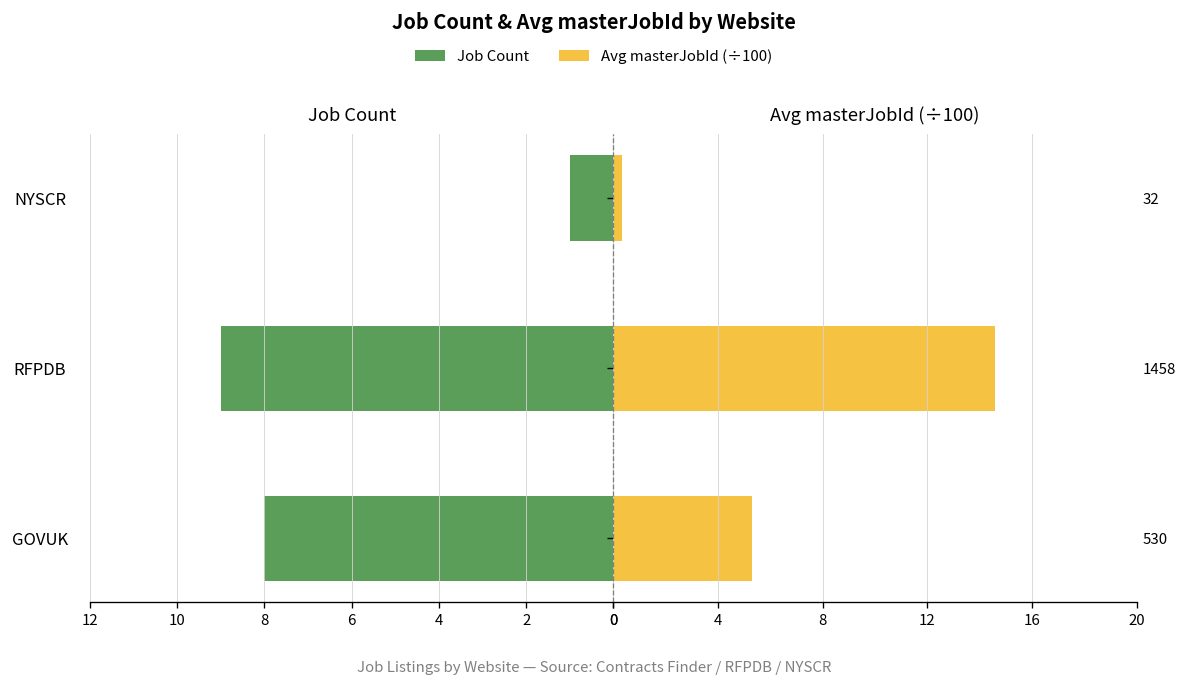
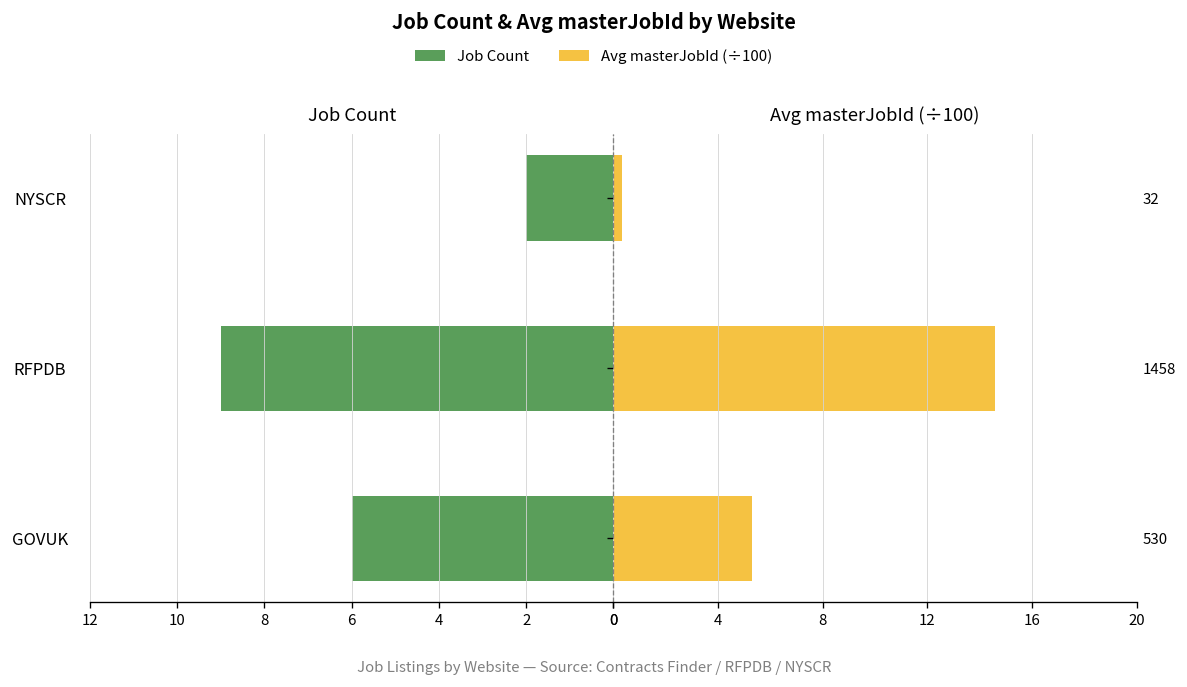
Job Count, NYSCR: 1 -> 2
Job Count, GOVUK: 8 -> 6
